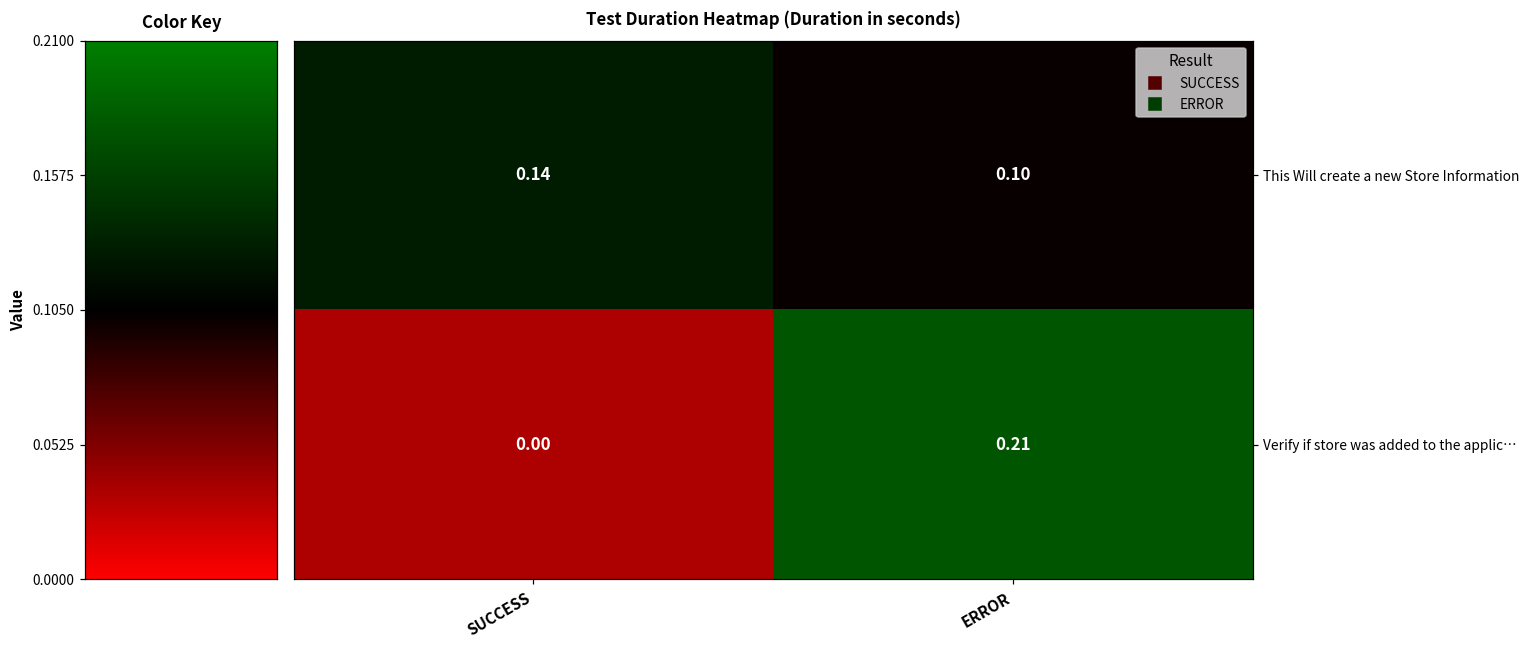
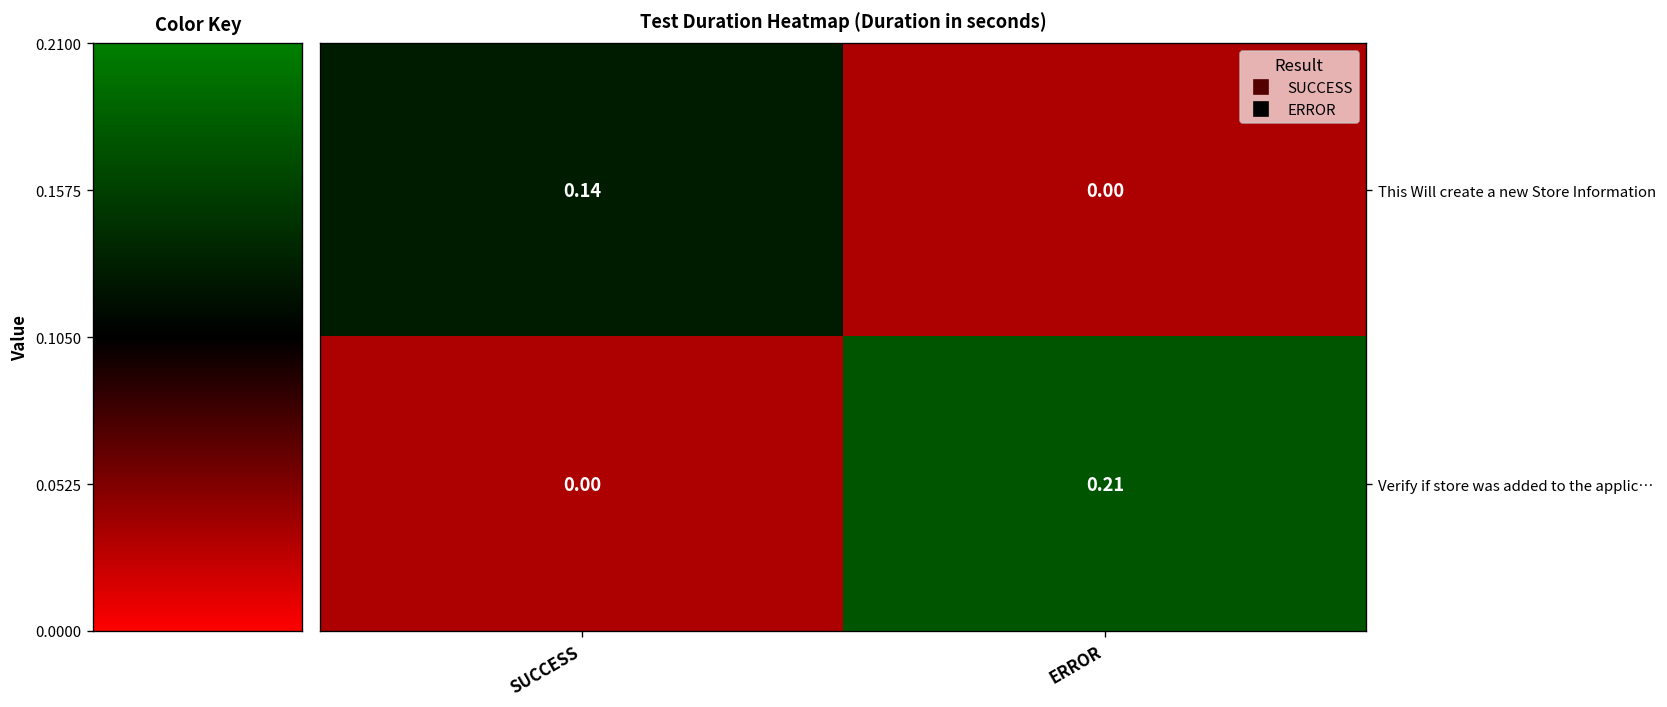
This Will create a new Store Information, ERROR: 0.10 -> 0.00
